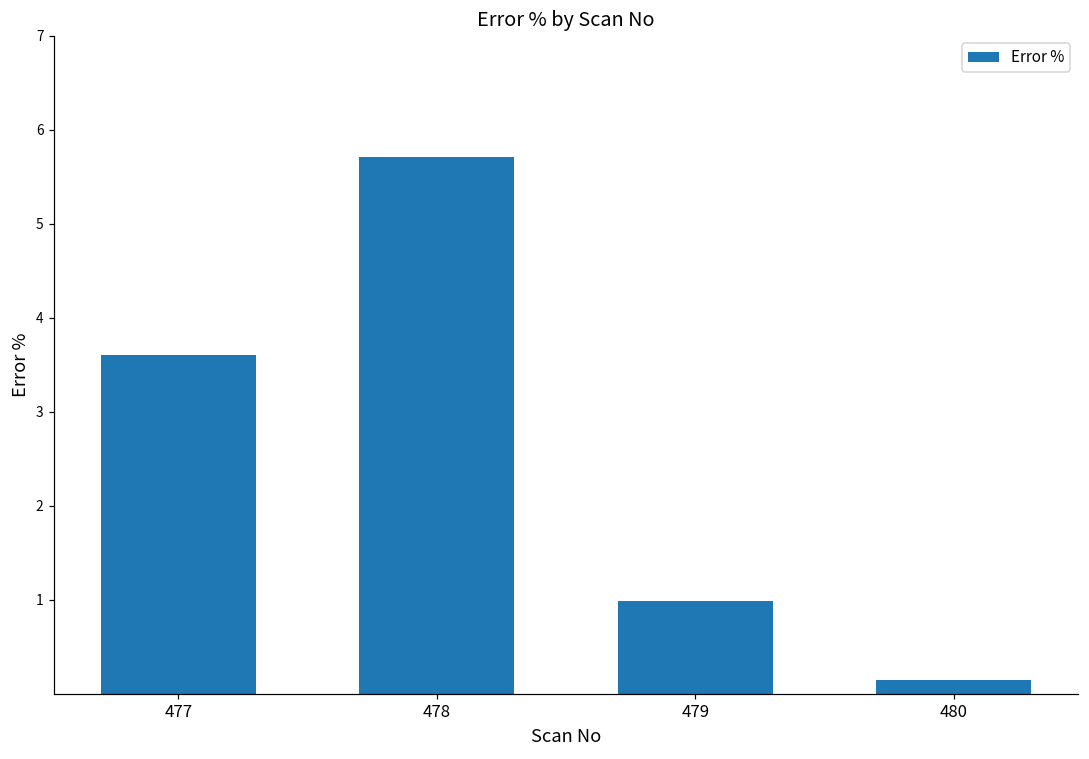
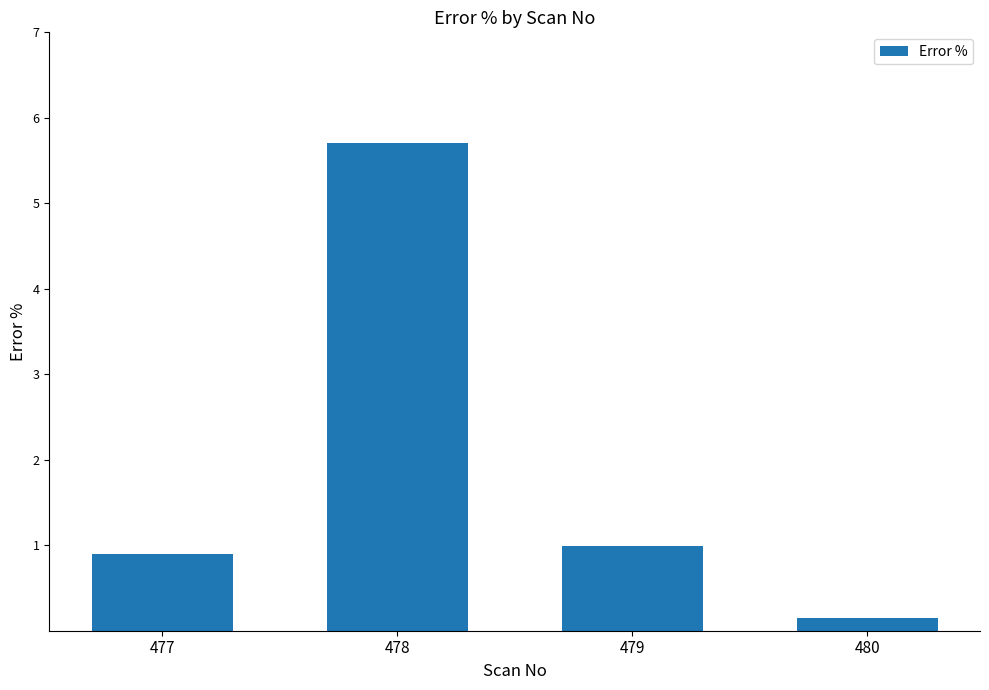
477: 3.6 -> 0.9
